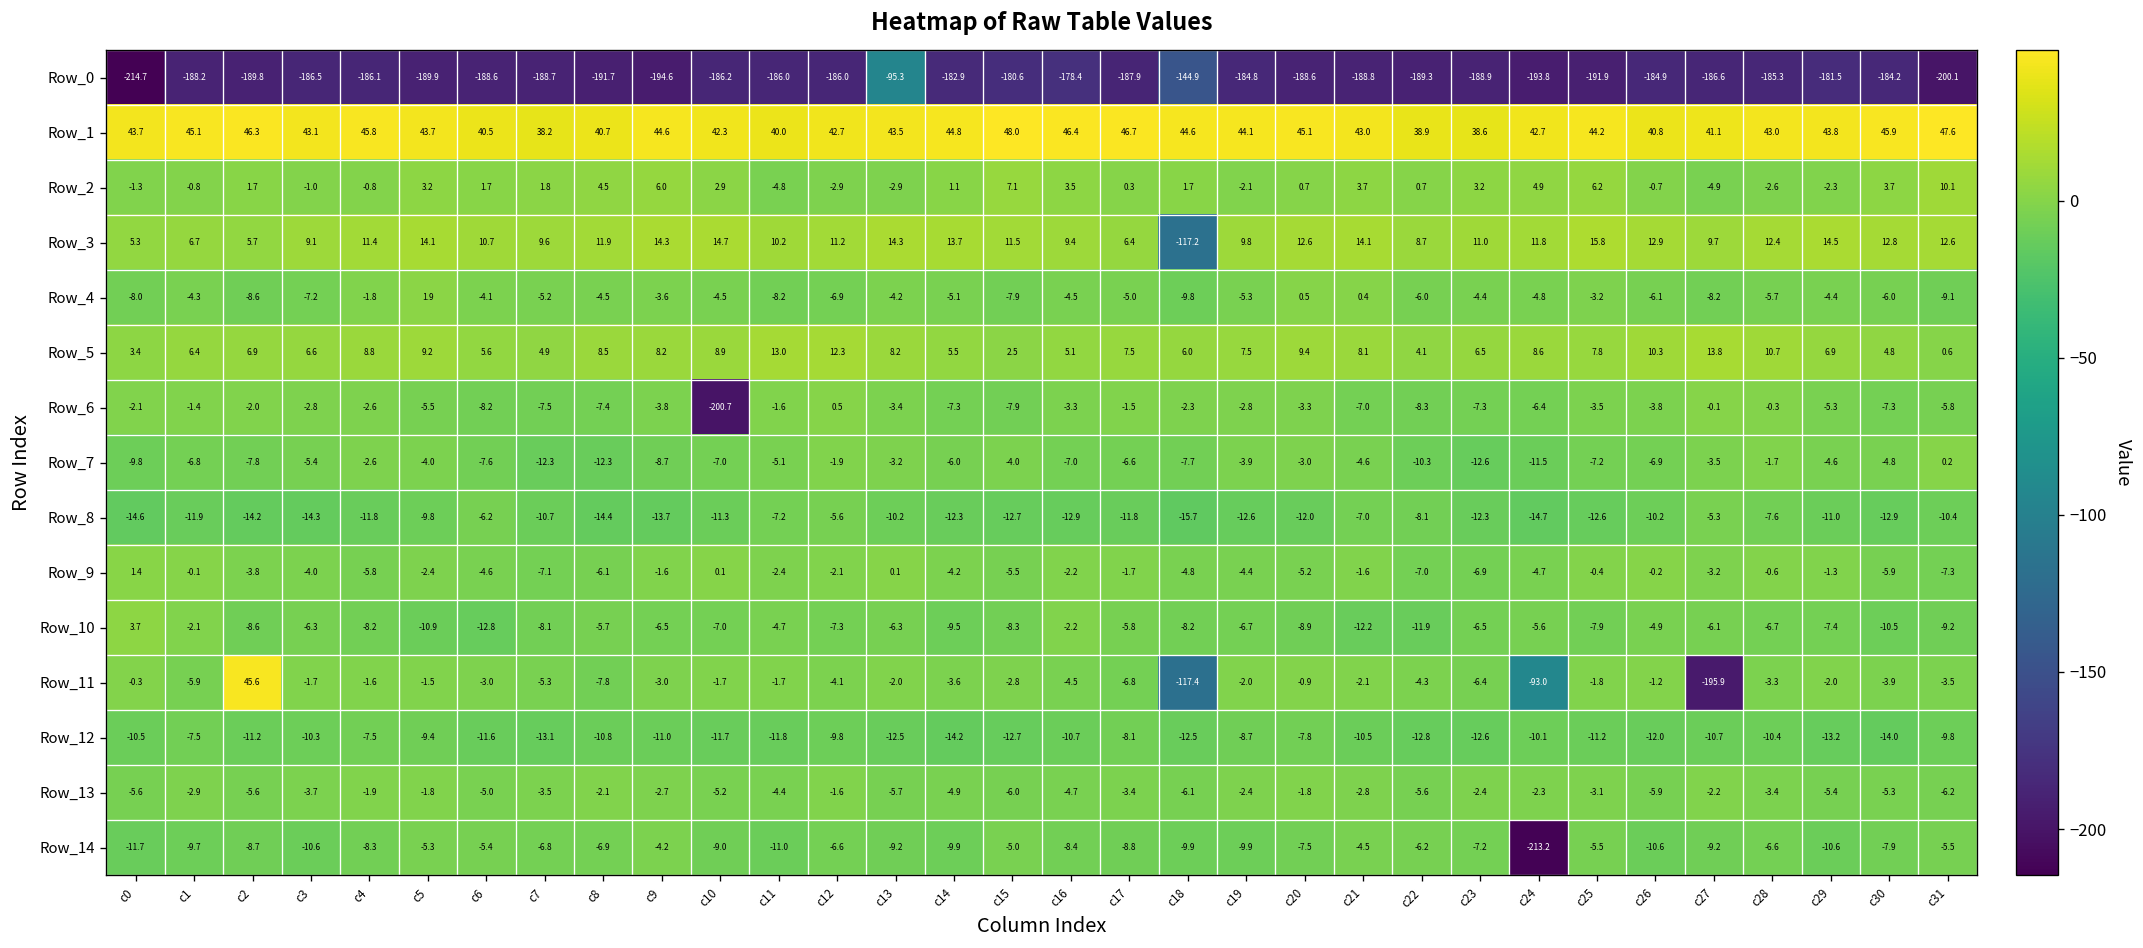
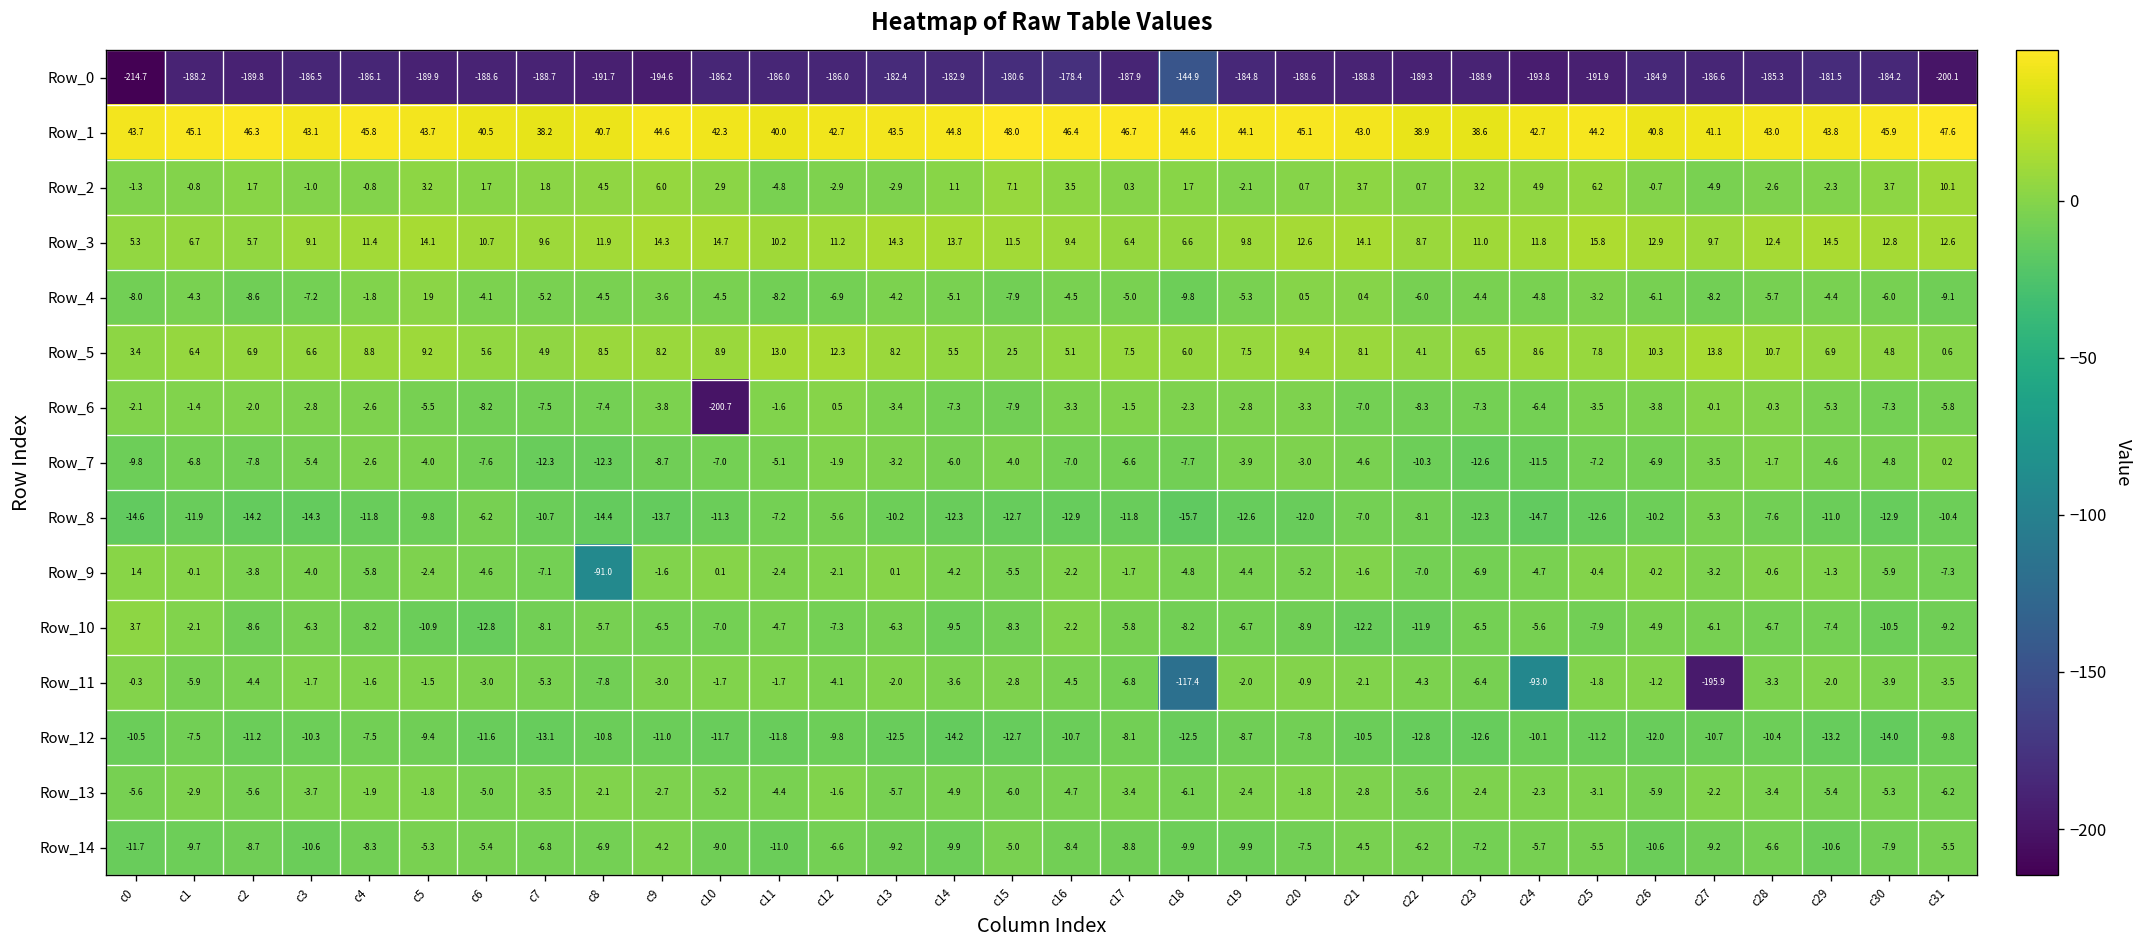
Row_0, c13: -95.3 -> -182.4
Row_3, c18: -117.2 -> 6.6
Row_9, c8: -6.1 -> -91.0
Row_11, c2: 45.6 -> -4.4
Row_14, c24: -213.2 -> -5.7
